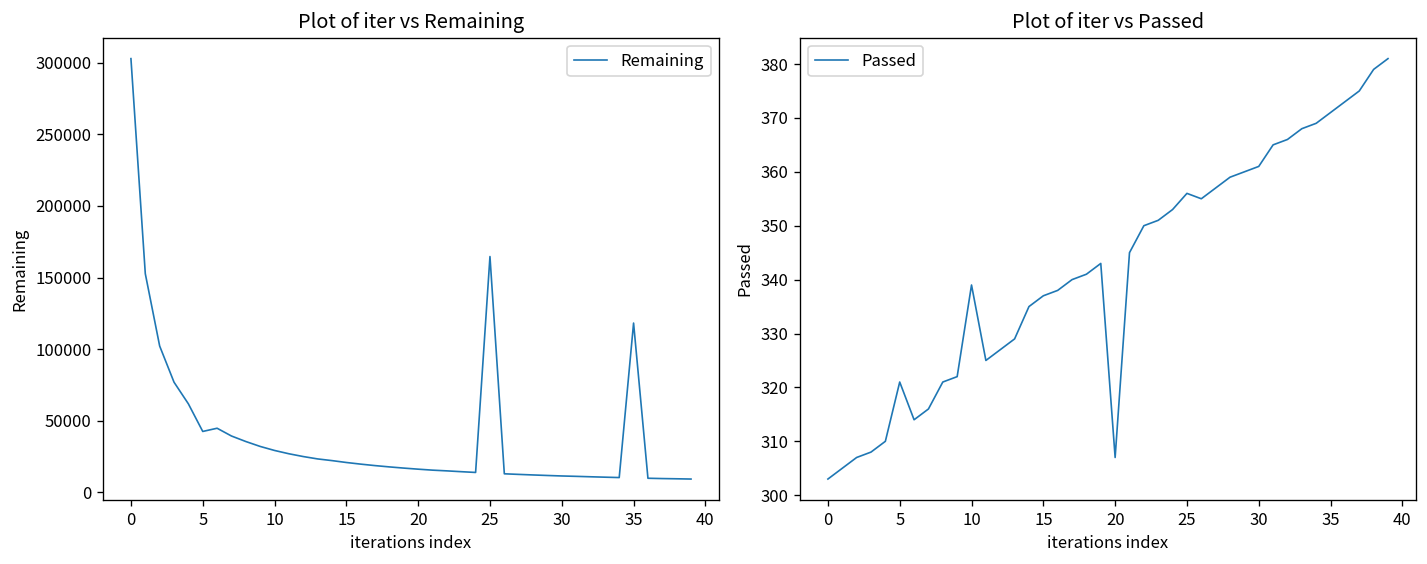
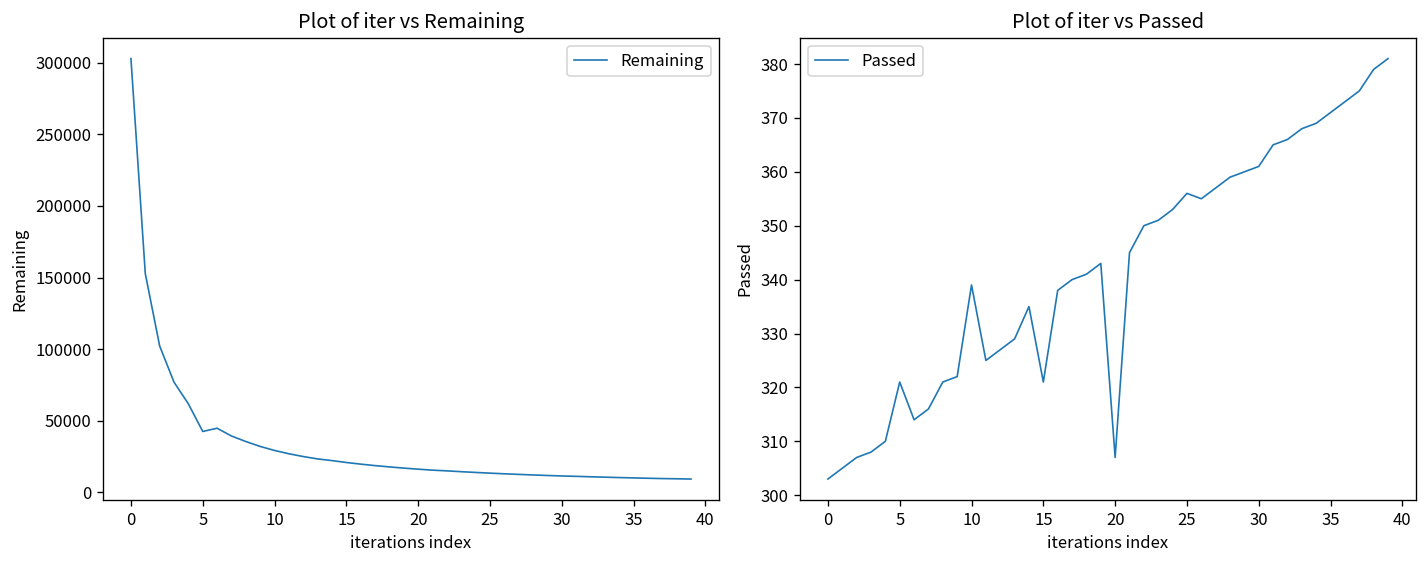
Plot of iter vs Remaining, 25: 165000 -> 13000
Plot of iter vs Remaining, 35: 118000 -> 10000
Plot of iter vs Passed, 15: 337 -> 321
